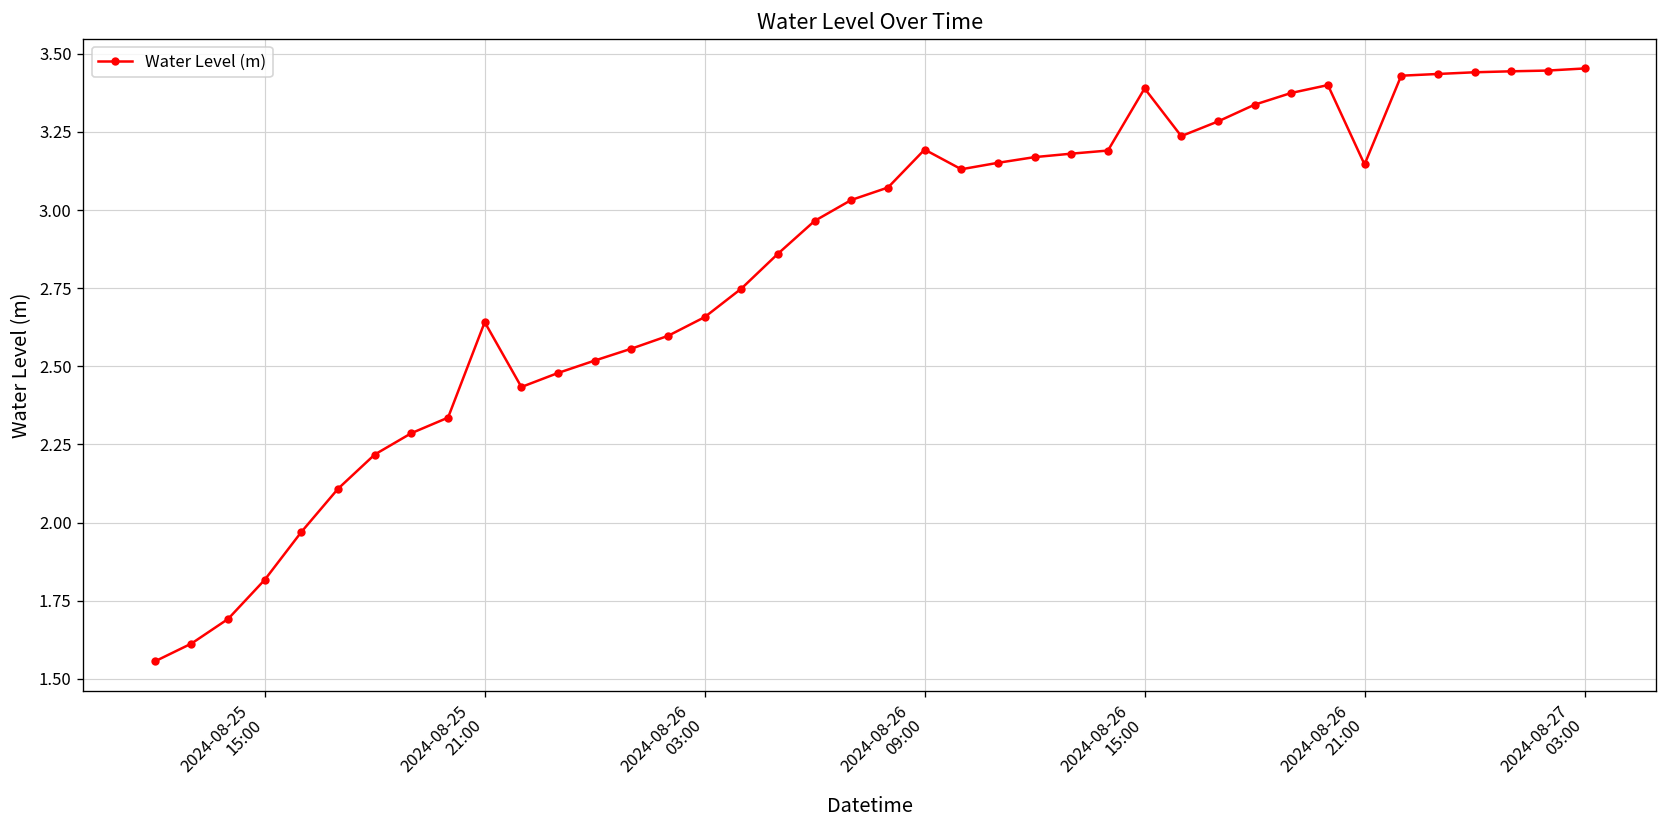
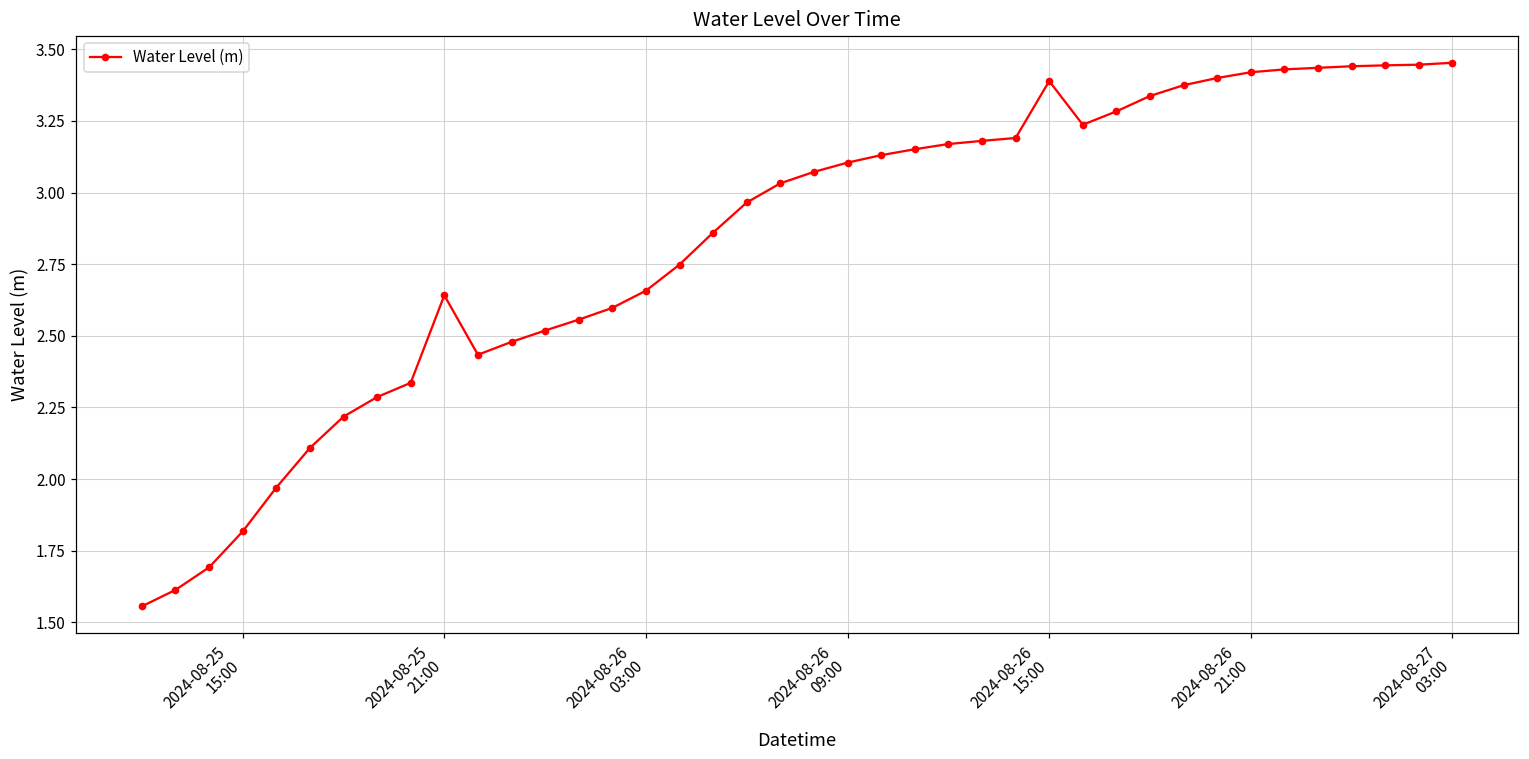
2024-08-26 09:00: 3.19 -> 3.10
2024-08-26 21:00: 3.15 -> 3.42
